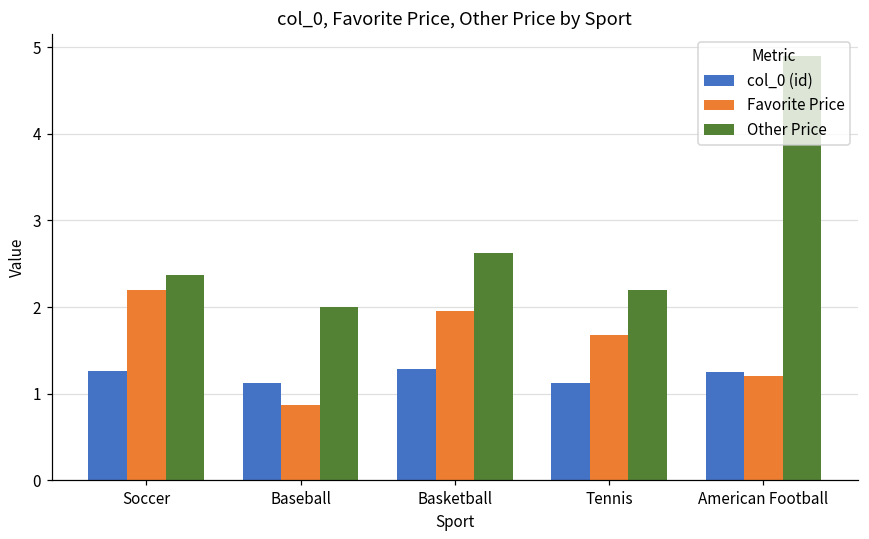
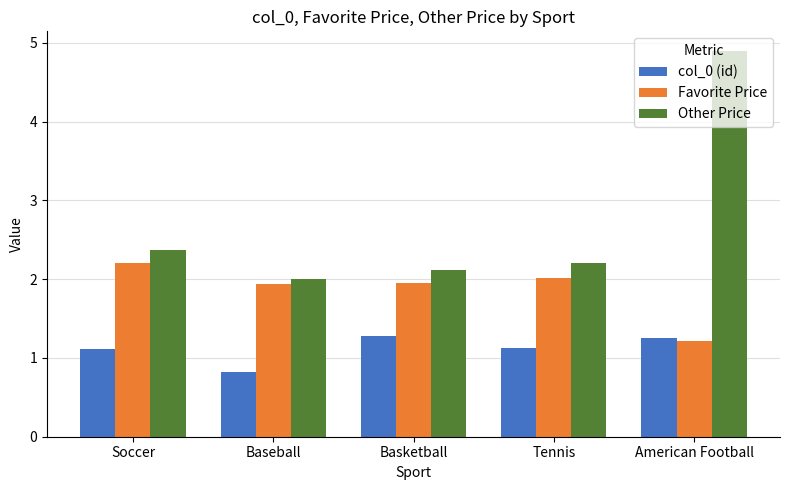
col_0 (id), Soccer: 1.3 -> 1.1
col_0 (id), Baseball: 1.1 -> 0.8
Favorite Price, Baseball: 0.9 -> 1.9
Other Price, Basketball: 2.6 -> 2.1
Favorite Price, Tennis: 1.7 -> 2.0
